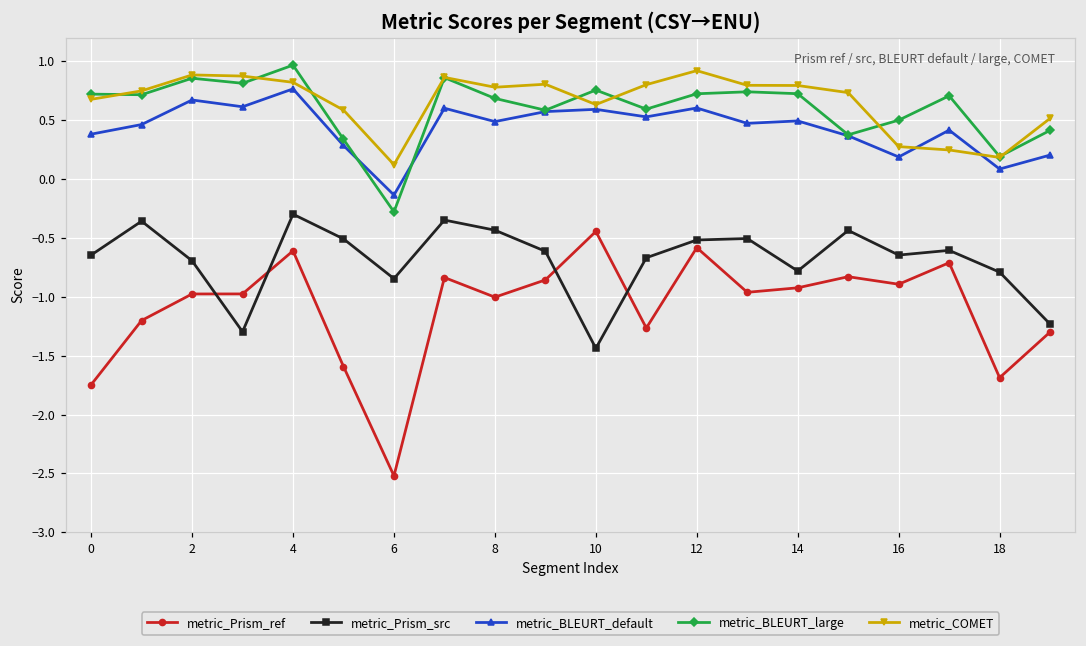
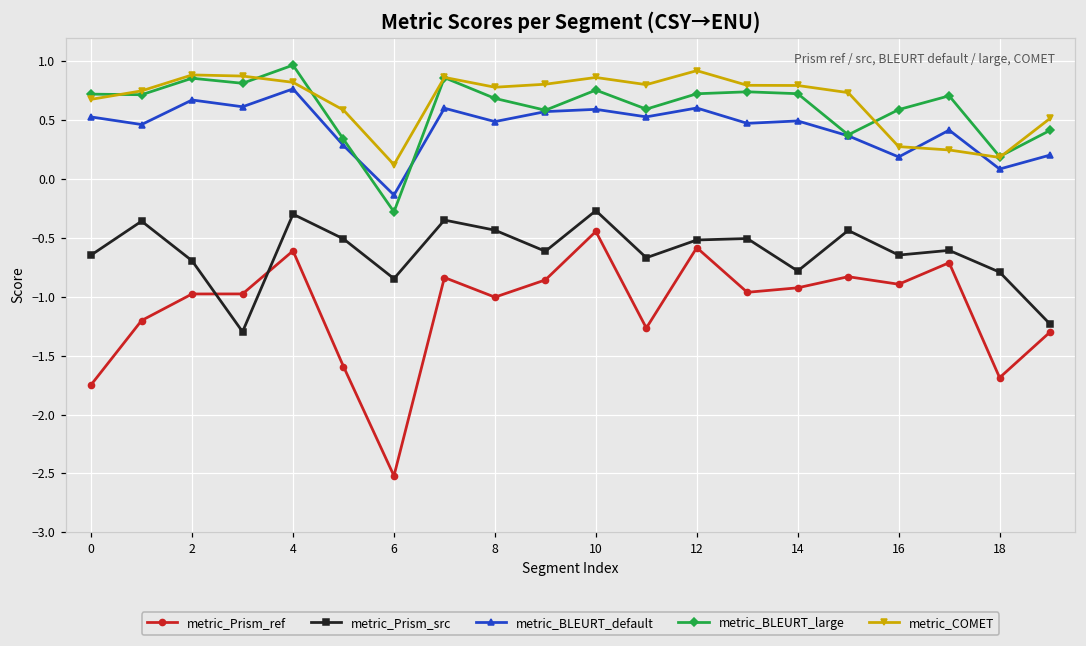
metric_BLEURT_default, 0: 0.38 -> 0.53
metric_Prism_src, 10: -1.44 -> -0.27
metric_COMET, 10: 0.63 -> 0.86
metric_BLEURT_large, 16: 0.50 -> 0.59
